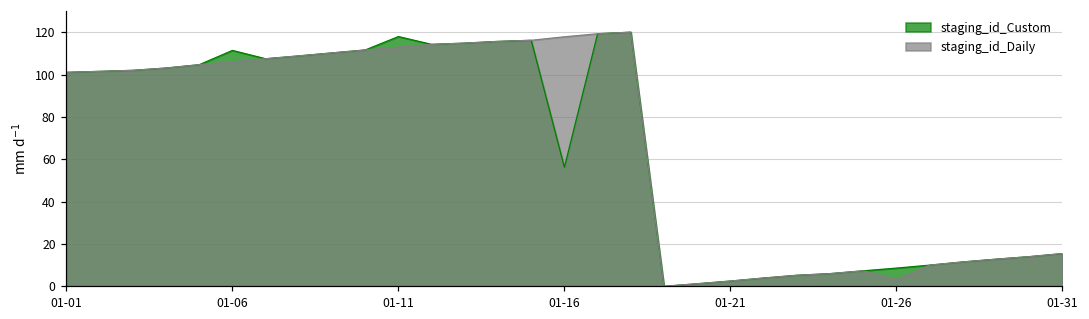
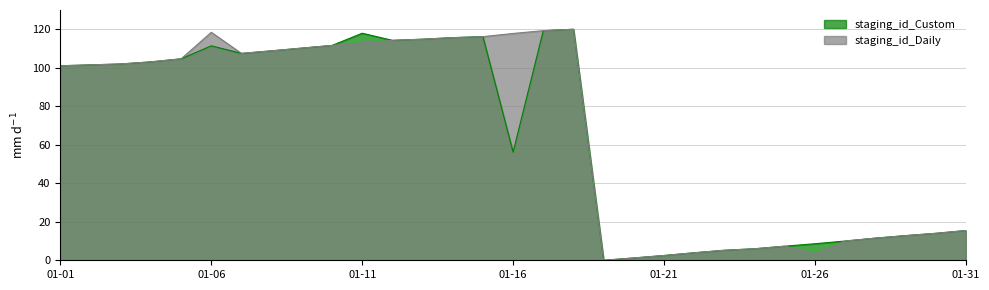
staging_id_Daily, 01-06: 106 -> 118
